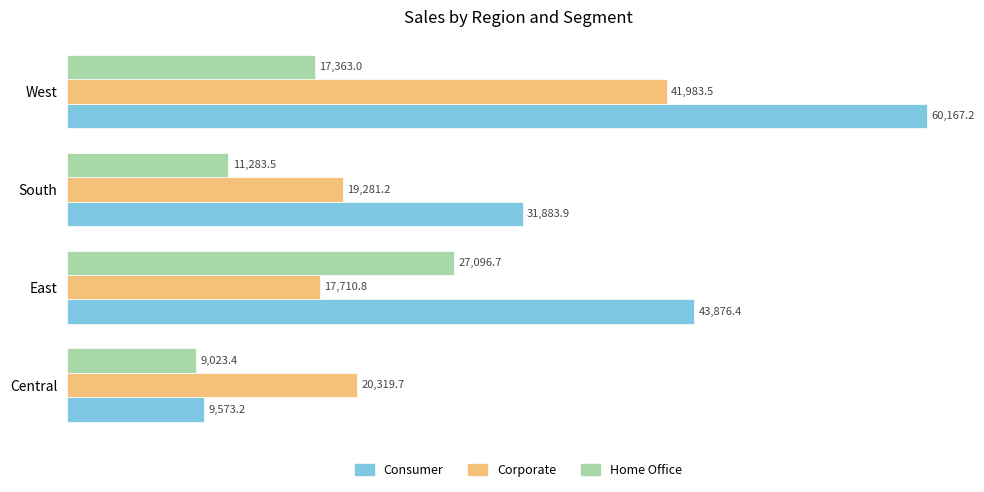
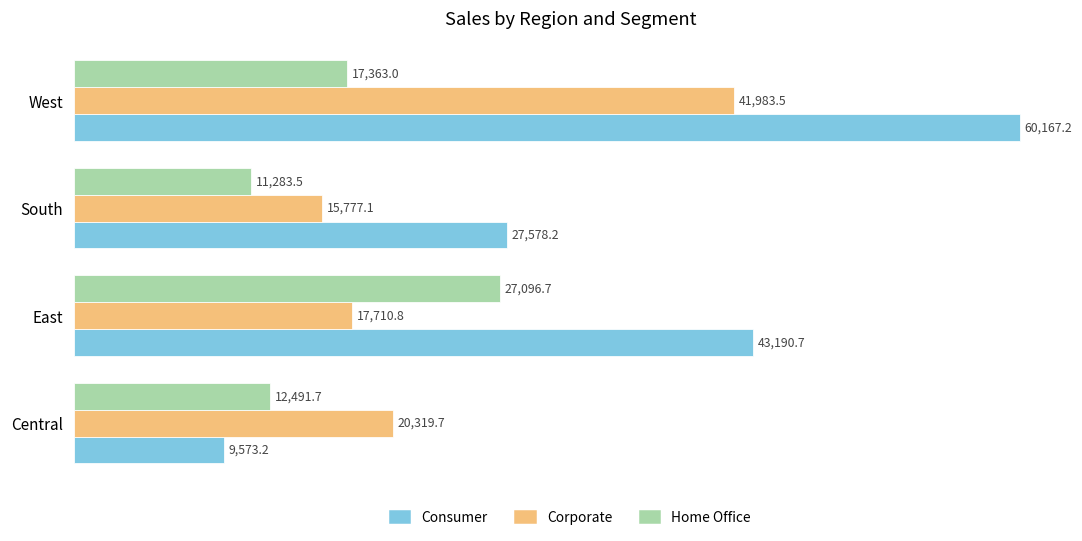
Corporate, South: 19,281.2 -> 15,777.1
Consumer, South: 31,883.9 -> 27,578.2
Consumer, East: 43,876.4 -> 43,190.7
Home Office, Central: 9,023.4 -> 12,491.7
